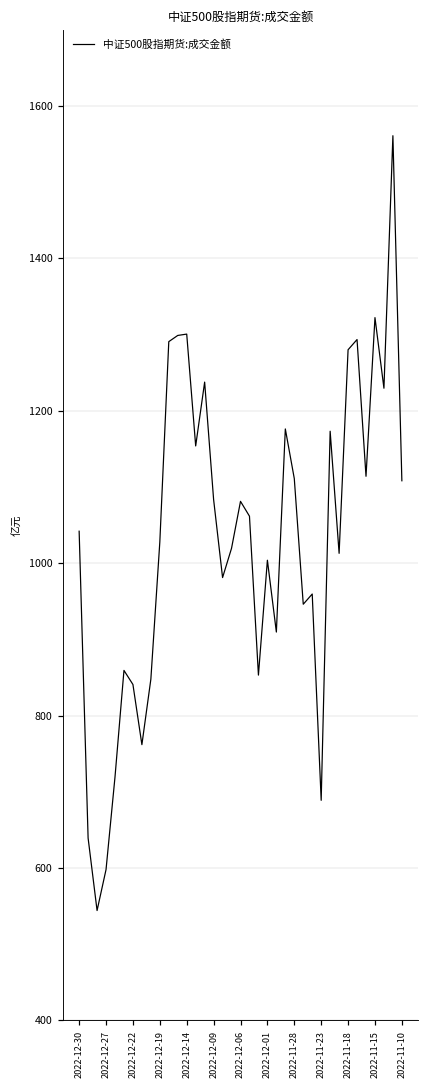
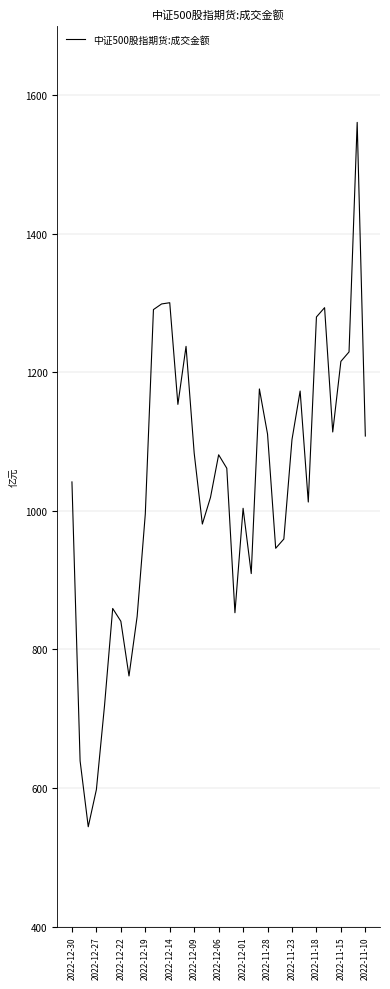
2022-12-19: 1030 -> 1000
2022-11-23: 690 -> 1100
2022-11-15: 1320 -> 1220
